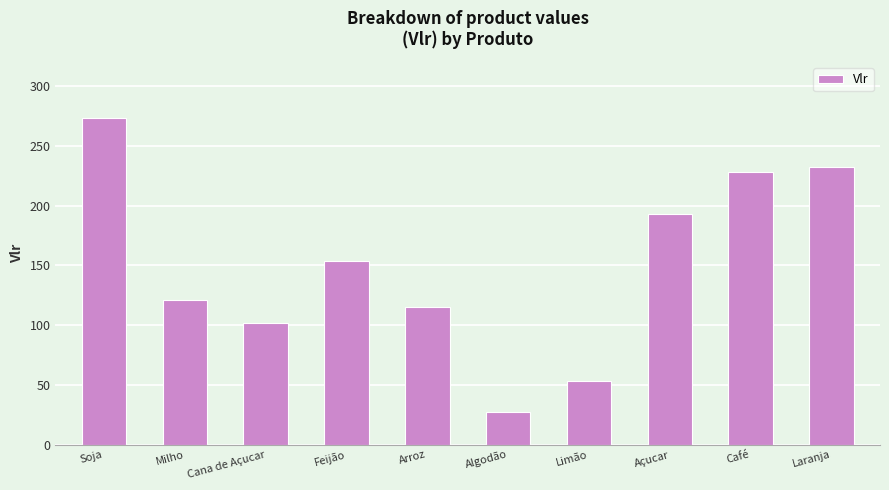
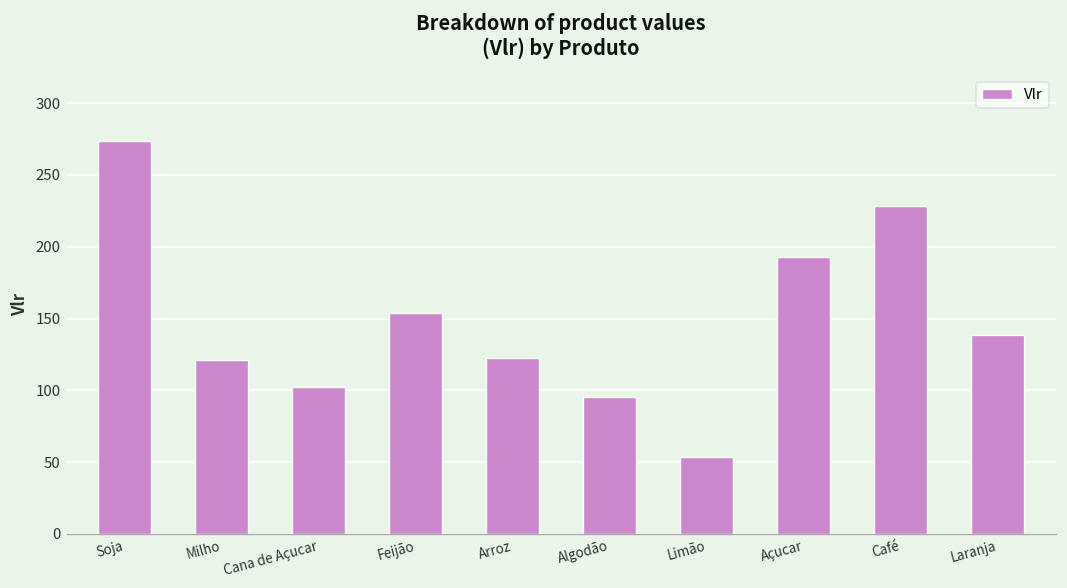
Arroz: 115 -> 122
Algodão: 27 -> 95
Laranja: 232 -> 139
